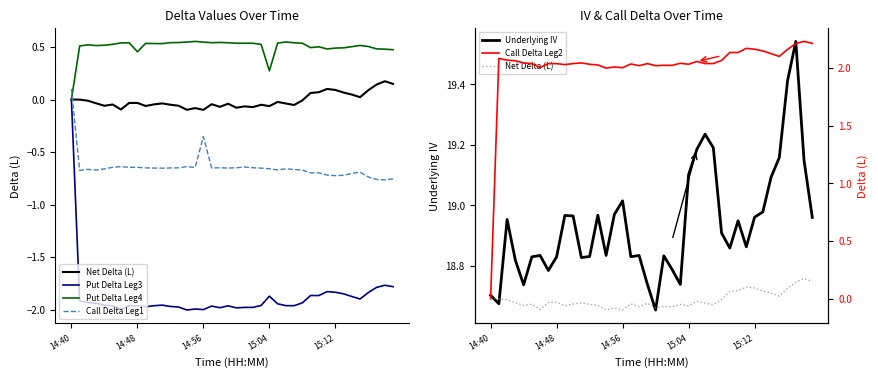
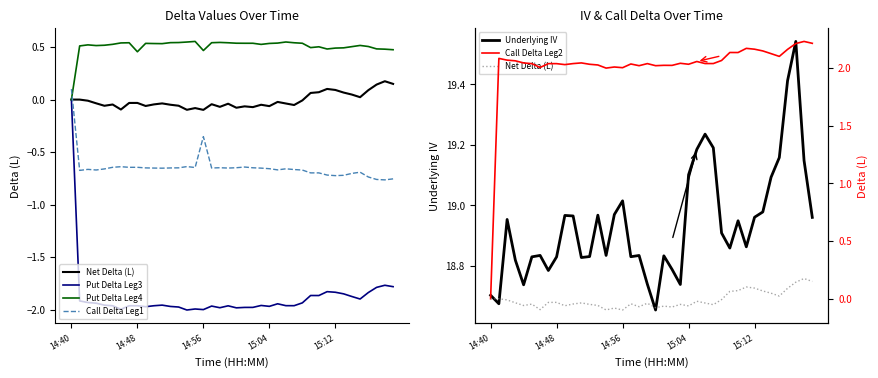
Delta Values Over Time, Put Delta Leg4, 14:56: 0.55 -> 0.47
Delta Values Over Time, Put Delta Leg3, 15:04: -1.87 -> -1.97
Delta Values Over Time, Put Delta Leg4, 15:04: 0.27 -> 0.53
